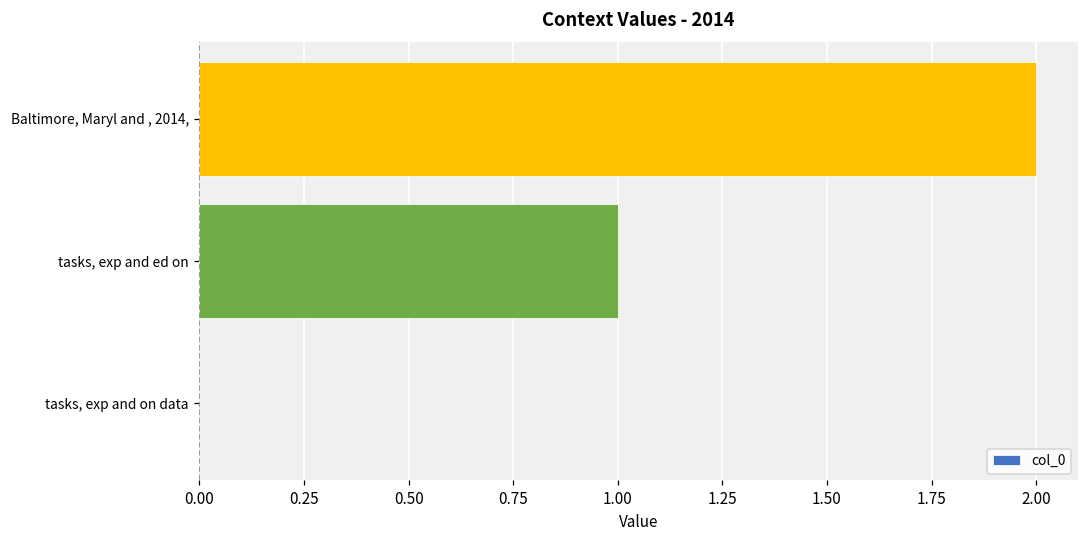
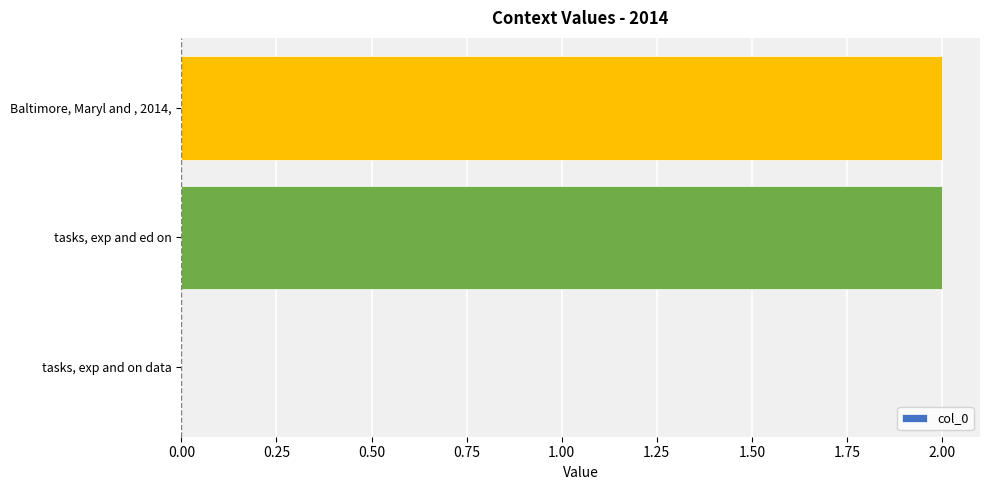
tasks, exp and ed on: 1 -> 2
